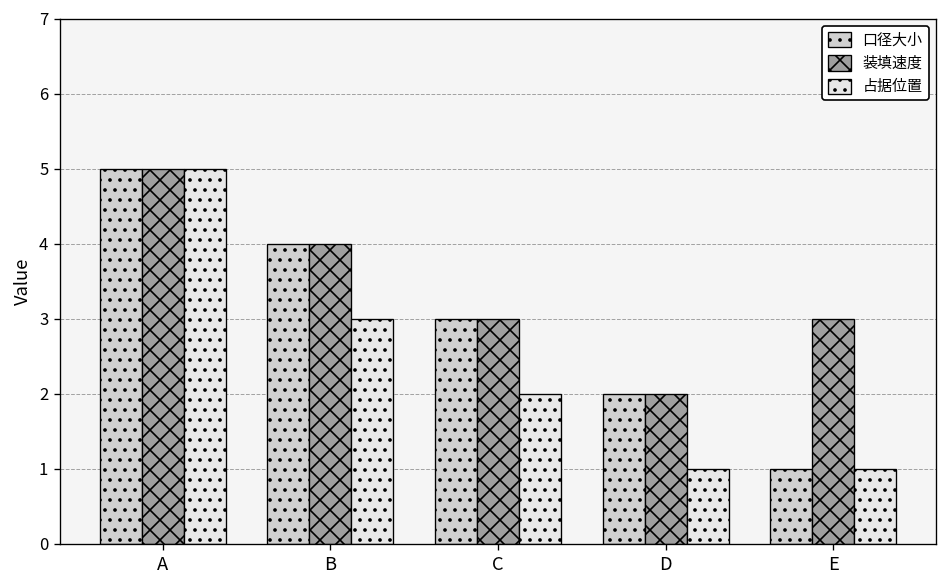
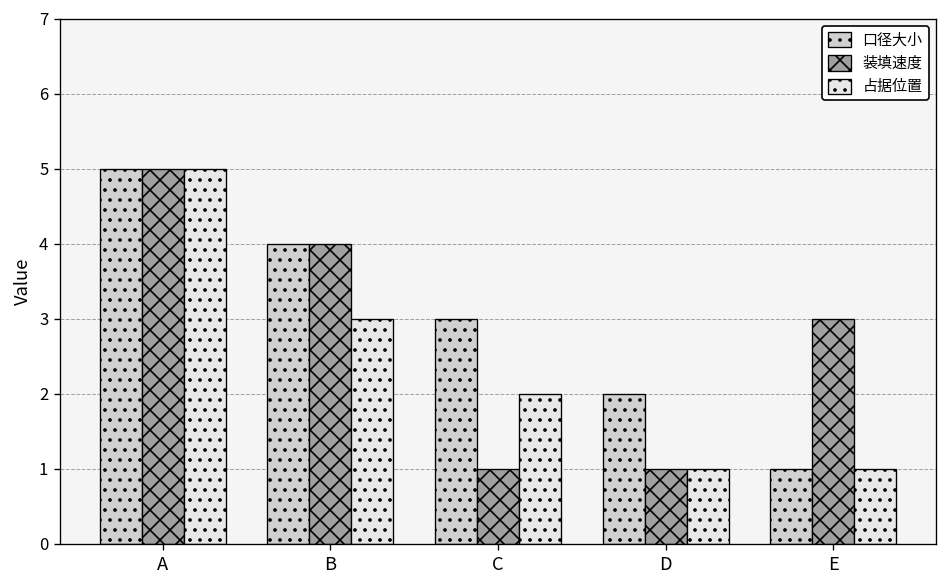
装填速度, C: 3 -> 1
装填速度, D: 2 -> 1
